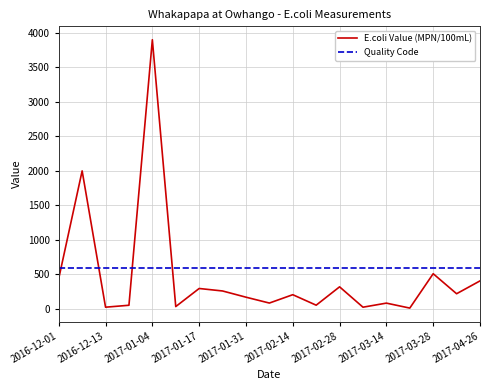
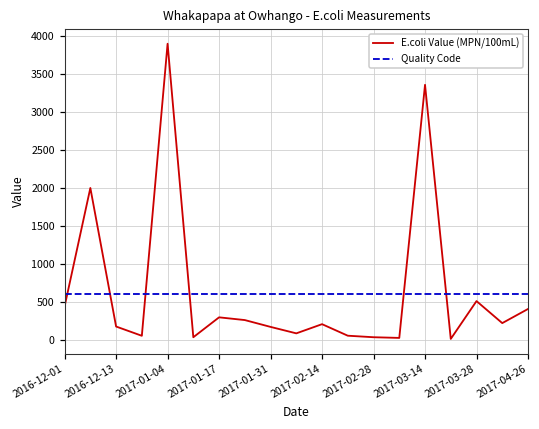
E.coli Value (MPN/100mL), 2016-12-13: 0 -> 200
E.coli Value (MPN/100mL), 2017-02-28: 300 -> 0
E.coli Value (MPN/100mL), 2017-03-14: 100 -> 3400
